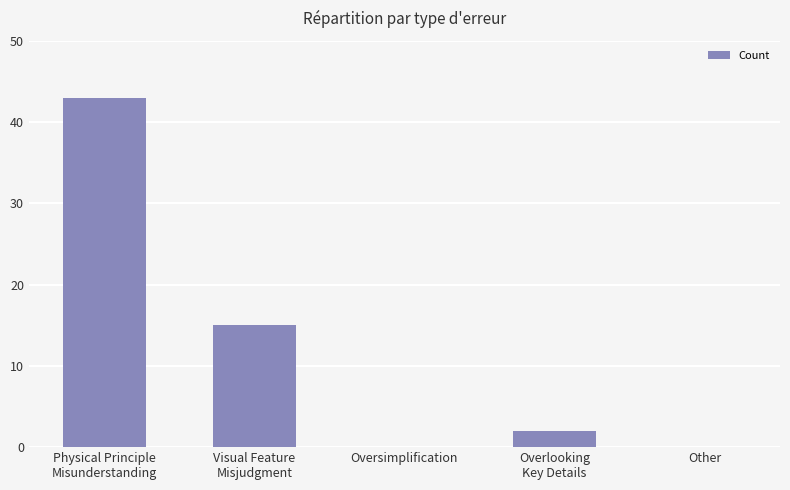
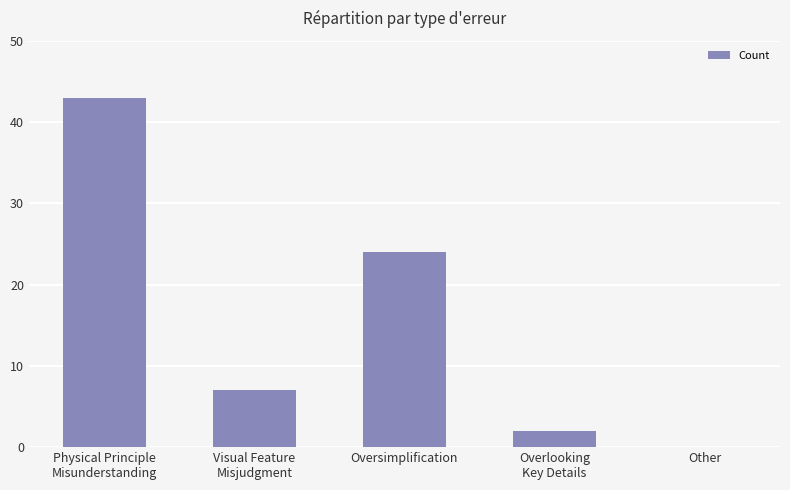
Visual Feature Misjudgment: 15 -> 7
Oversimplification: 0 -> 24
